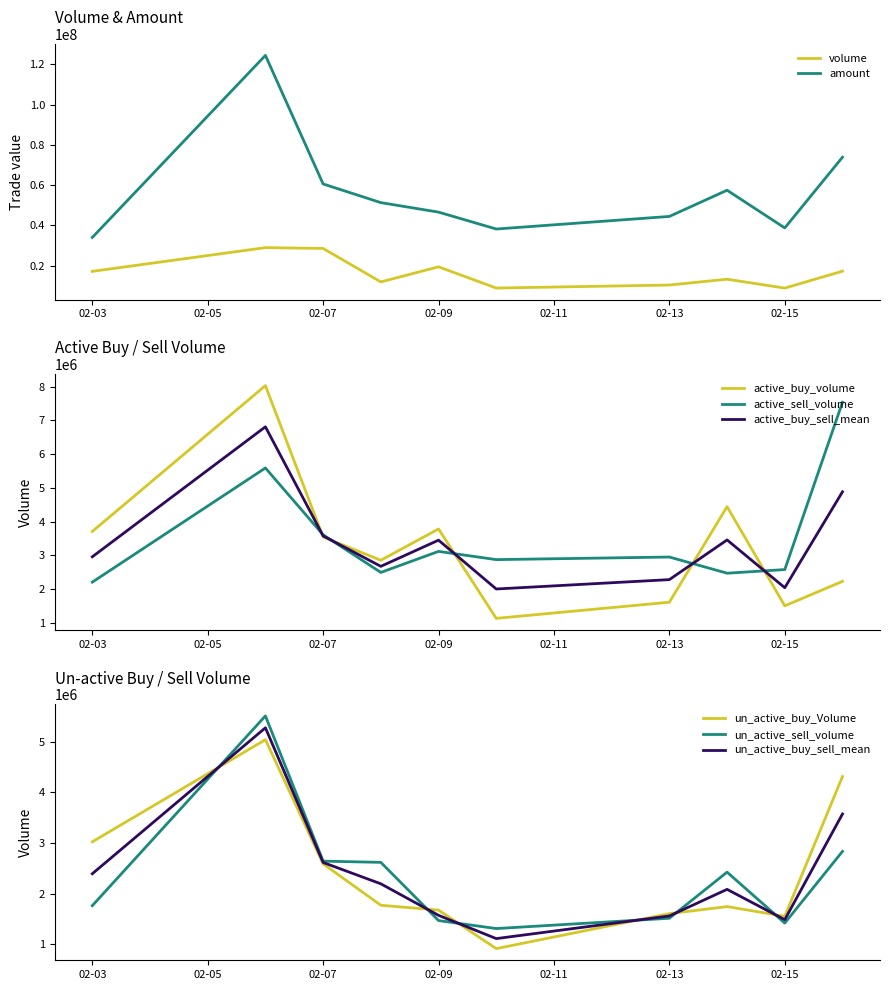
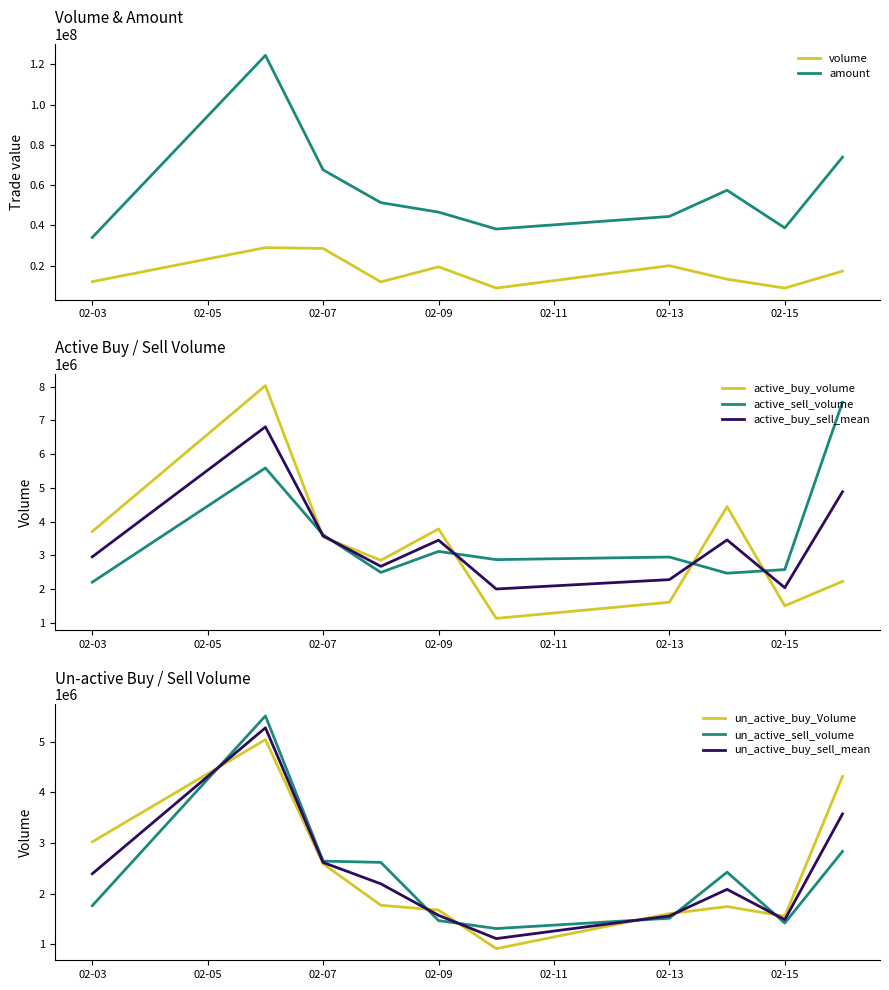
Volume & Amount, volume, 02-03: 17000000 -> 12000000
Volume & Amount, amount, 02-07: 61000000 -> 68000000
Volume & Amount, volume, 02-13: 10000000 -> 20000000
